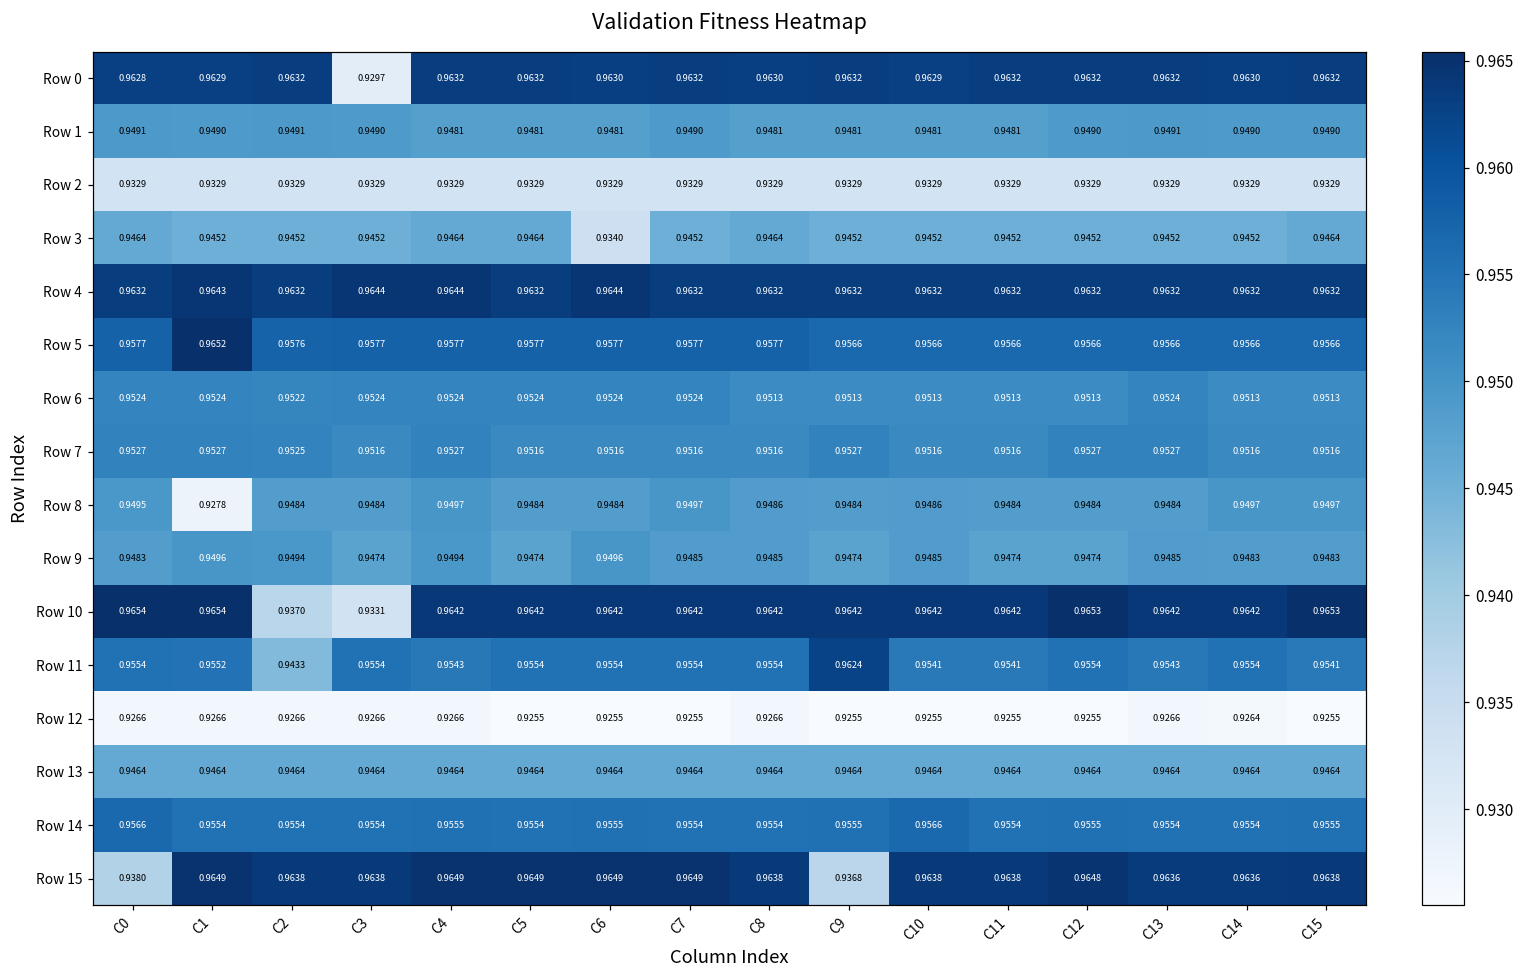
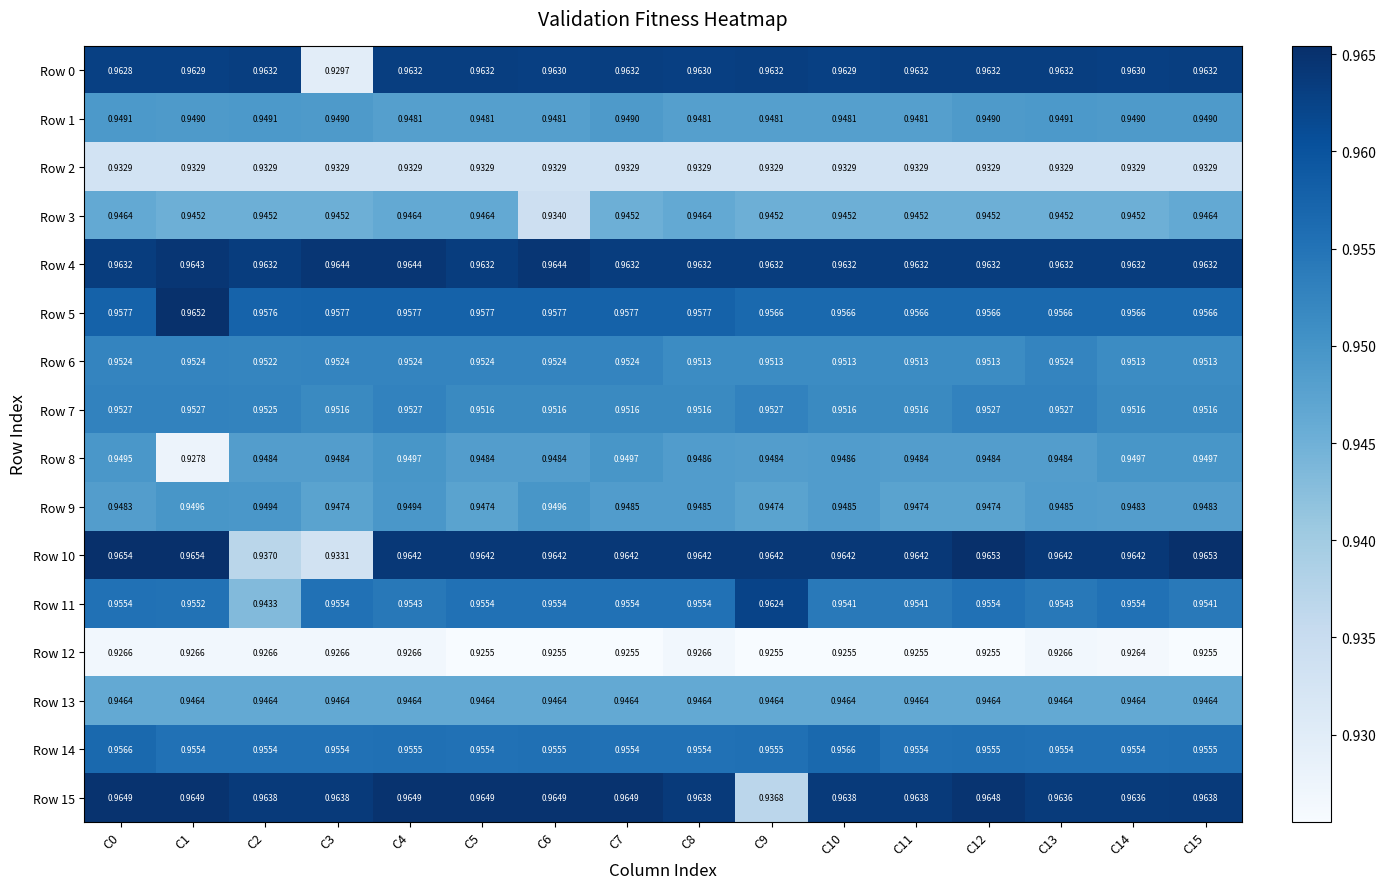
Row 15, C0: 0.9380 -> 0.9649
